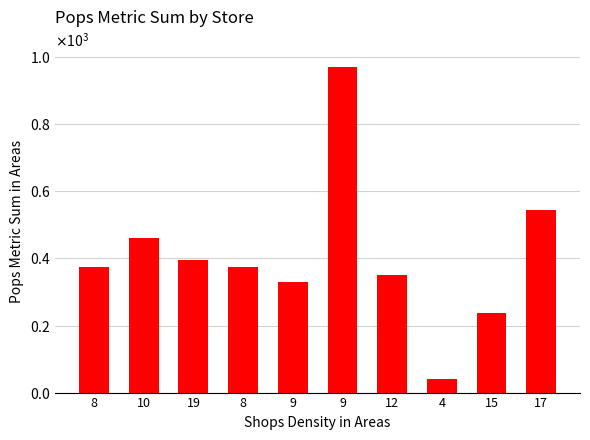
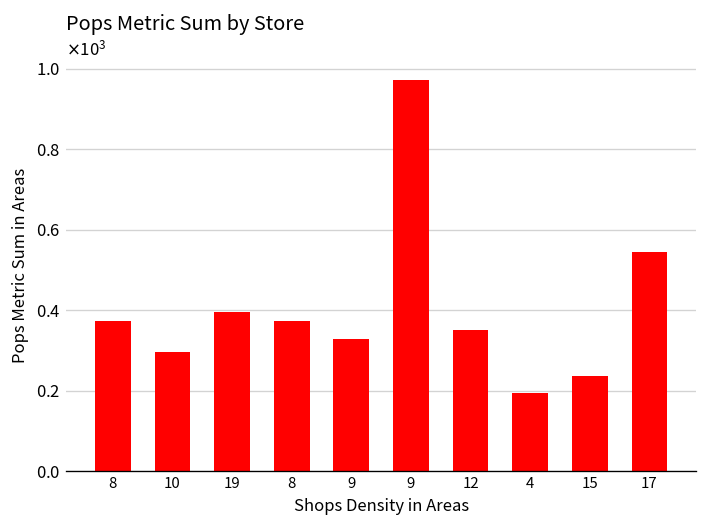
10: 460 -> 300
4: 40 -> 190
